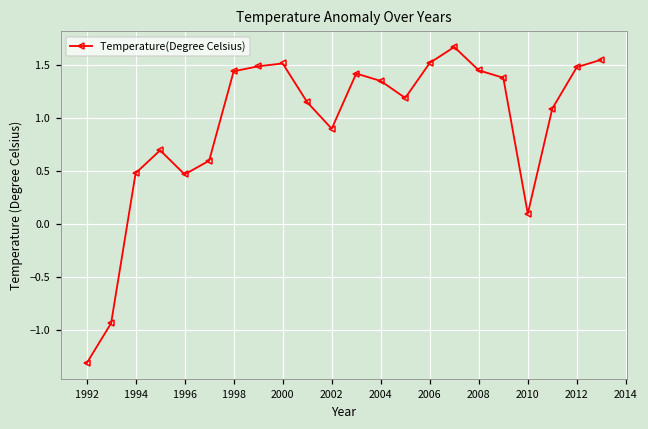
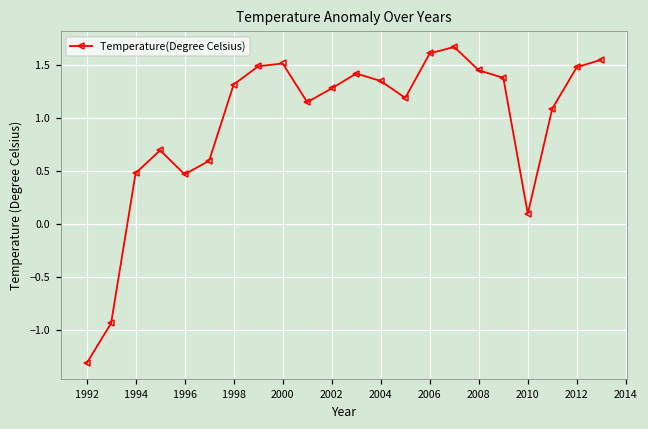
1998: 1.4 -> 1.3
2002: 0.9 -> 1.3
2006: 1.5 -> 1.6
